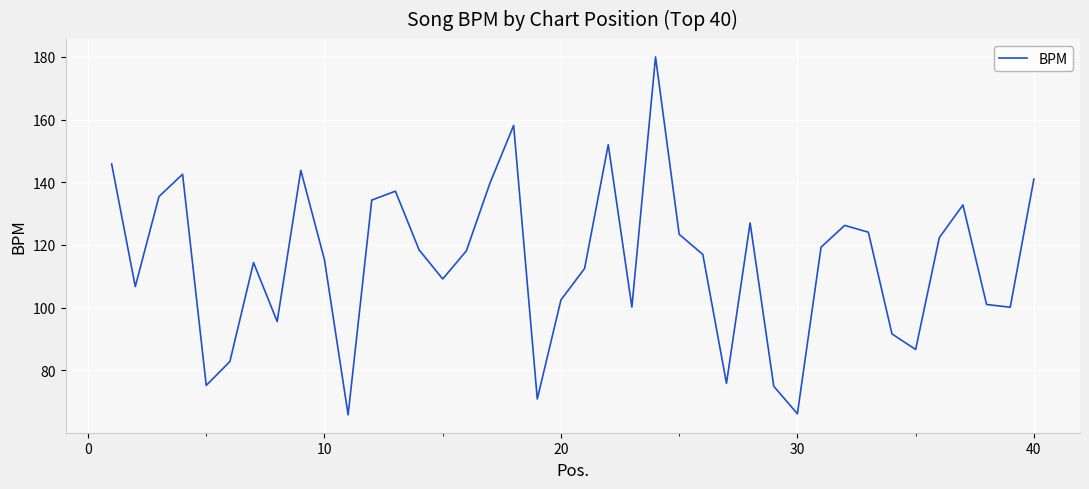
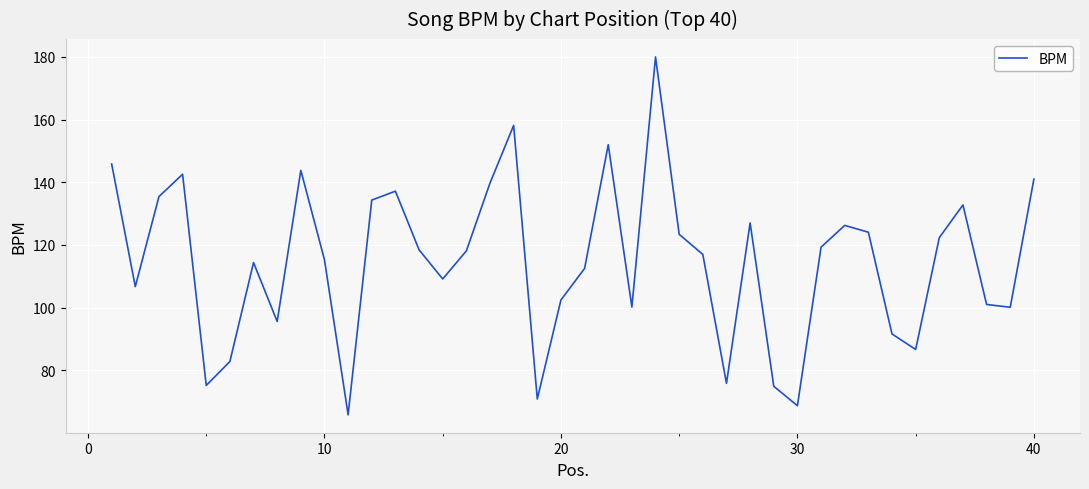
30: 66 -> 69
